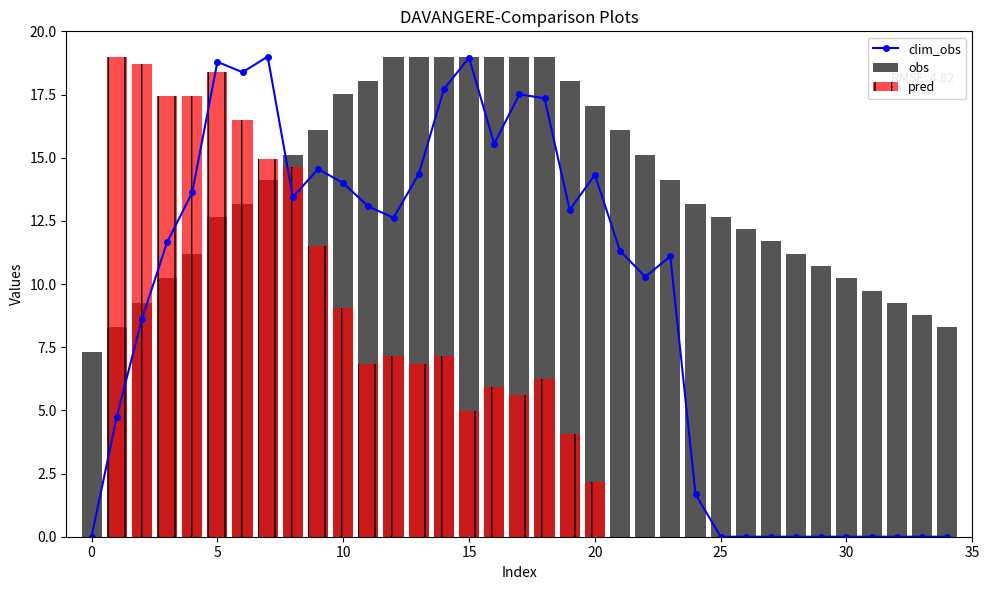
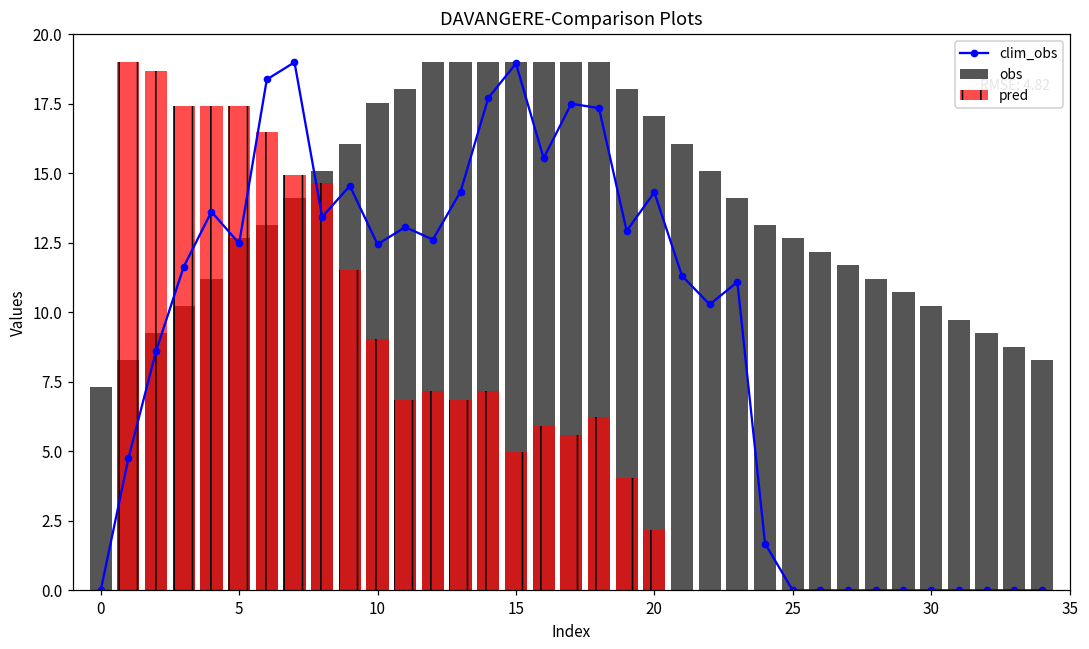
clim_obs, 5: 18.8 -> 12.5
pred, 5: 18.4 -> 17.4
clim_obs, 10: 14.0 -> 12.5
